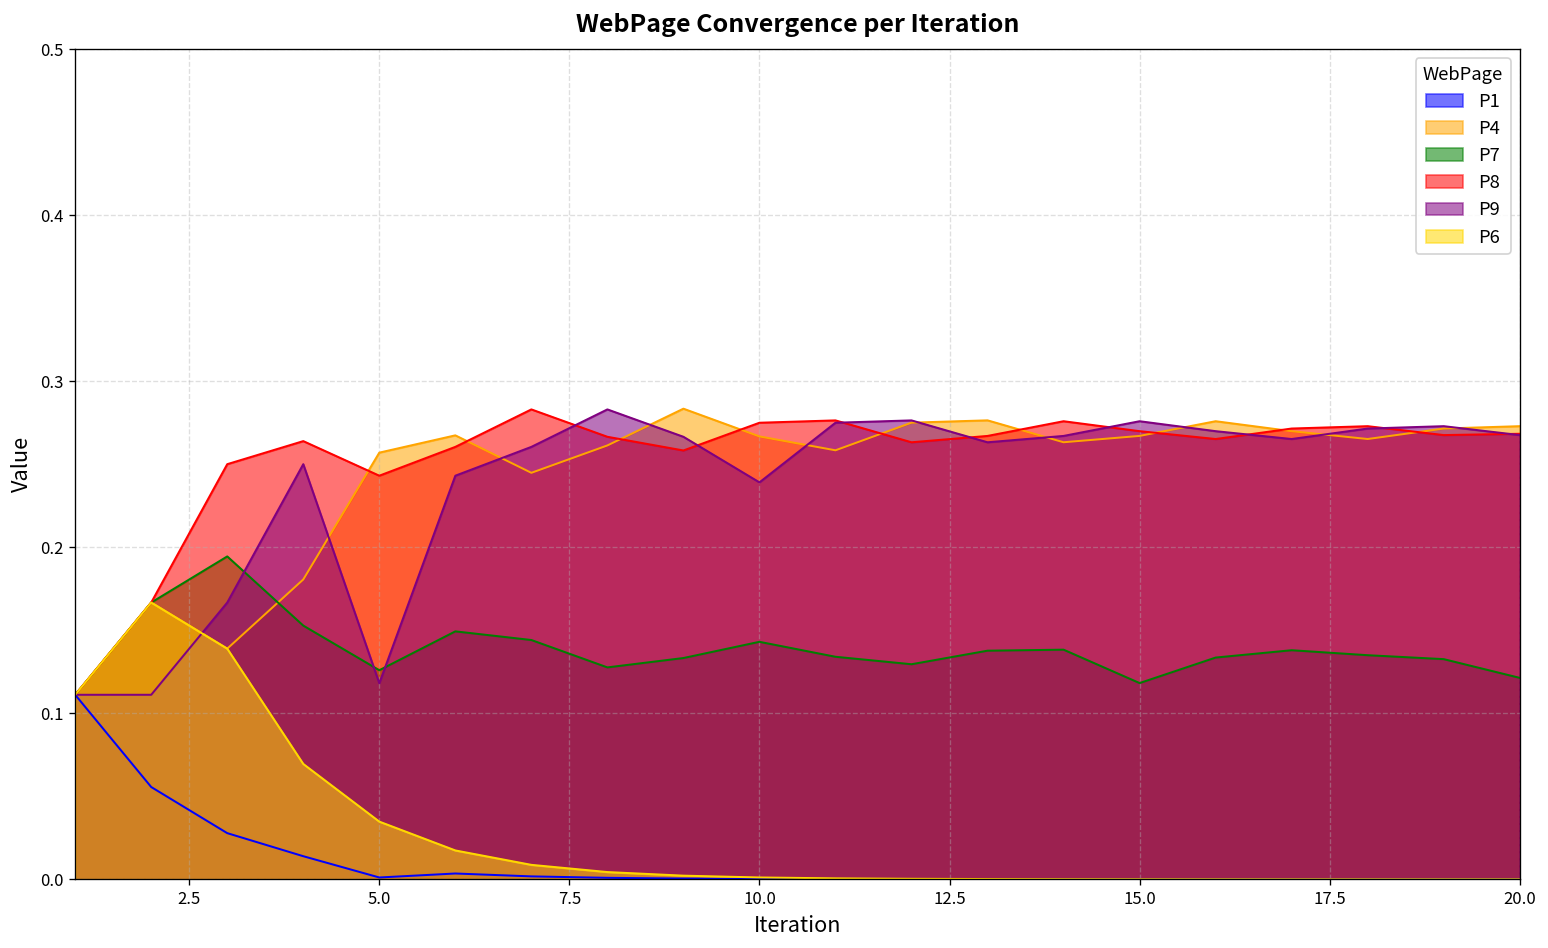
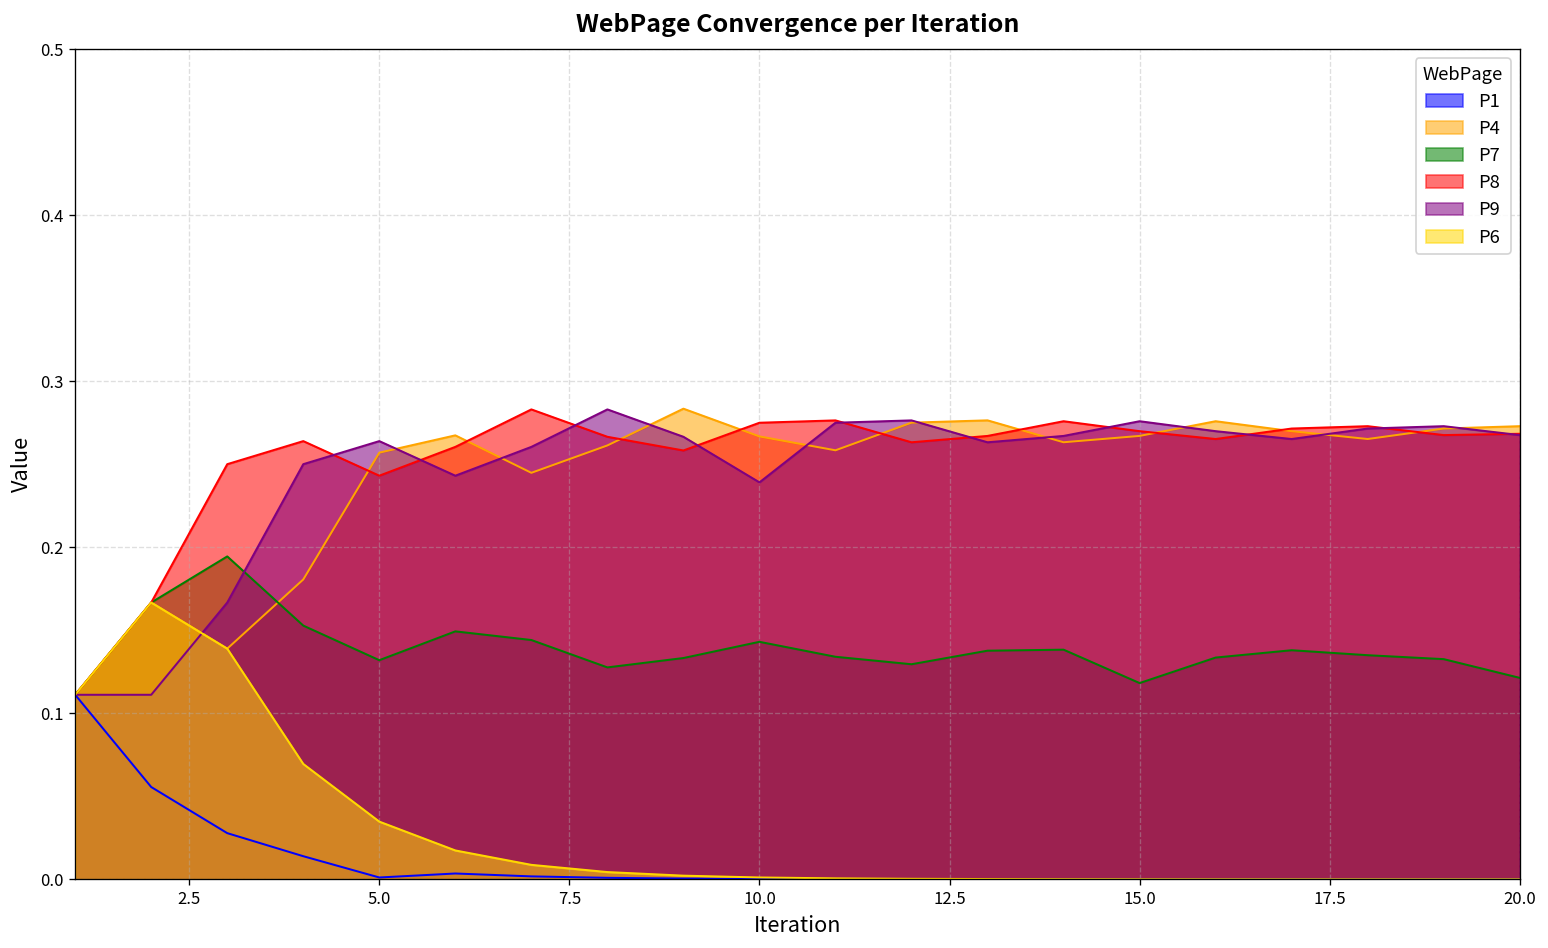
P7, 5.0: 0.126 -> 0.132
P9, 5.0: 0.118 -> 0.264
